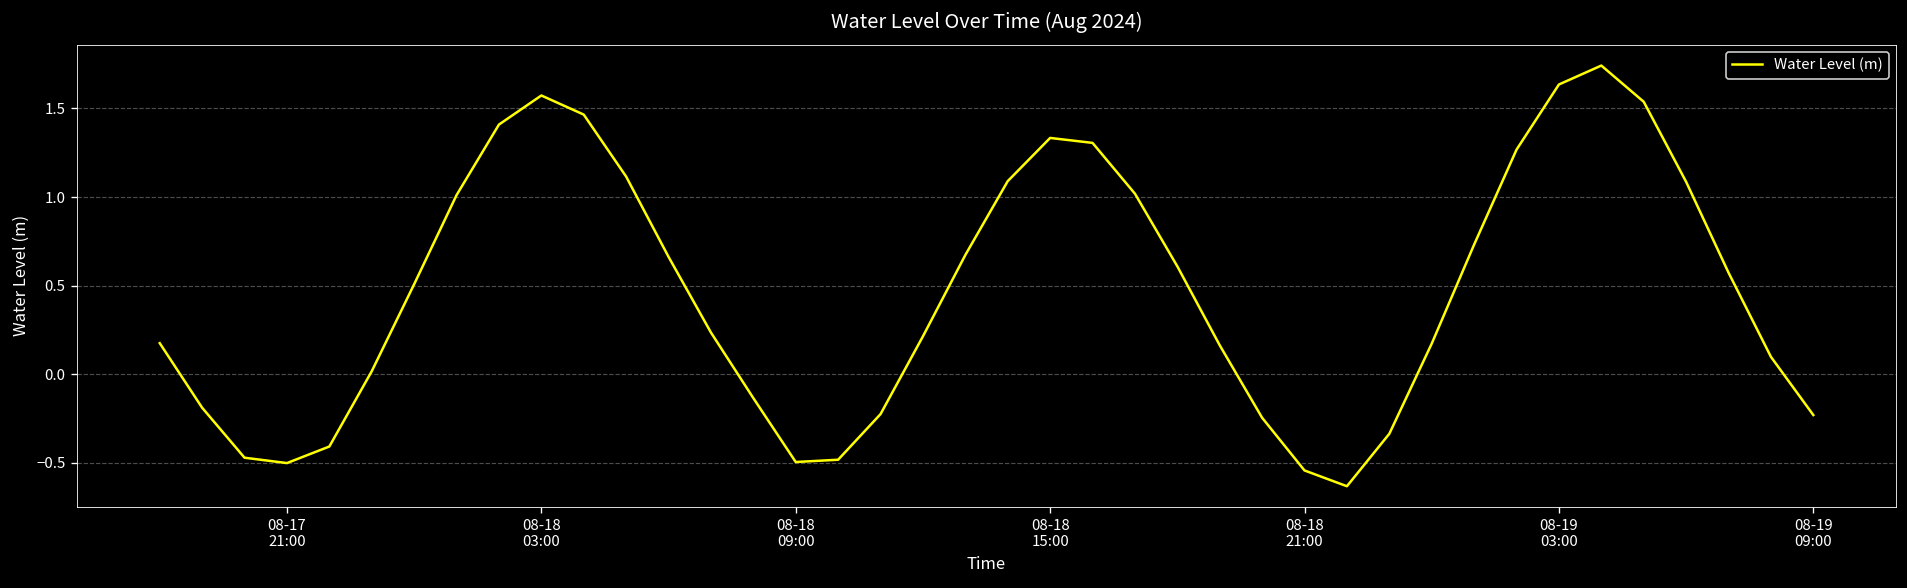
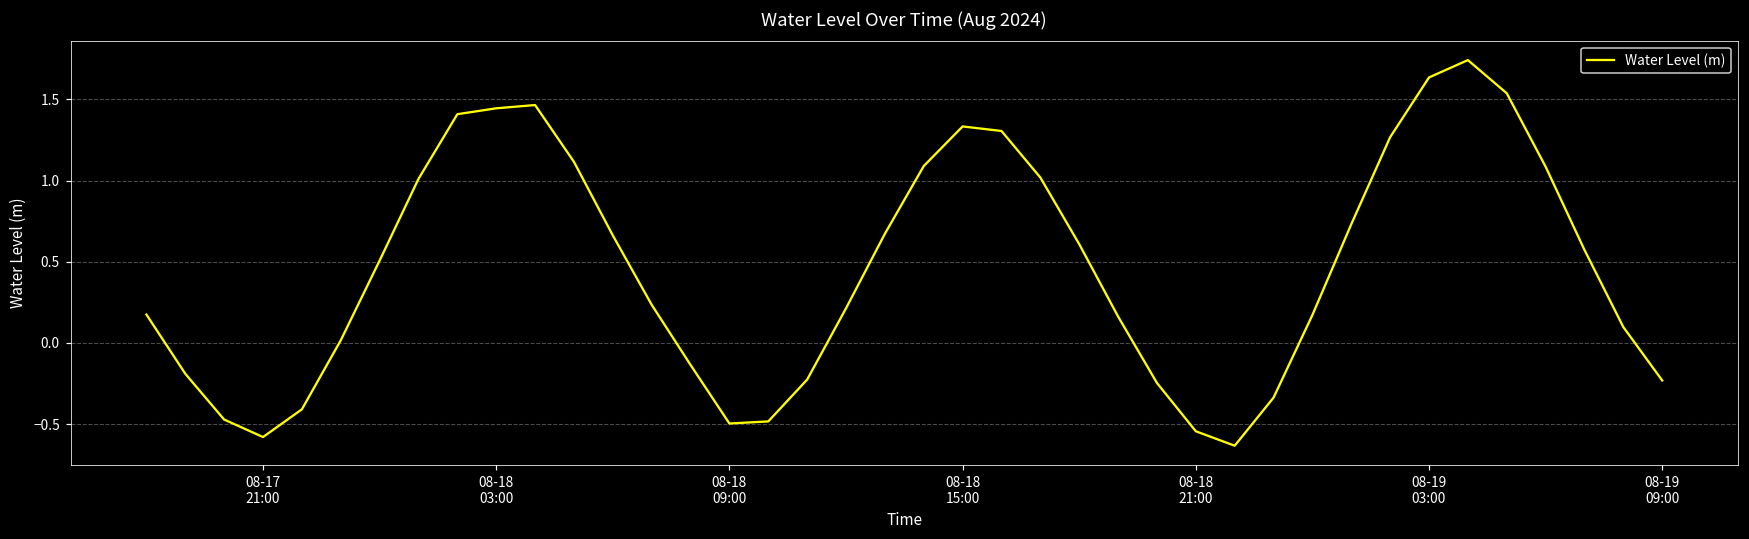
08-17 21:00: -0.50 -> -0.58
08-18 03:00: 1.57 -> 1.45
